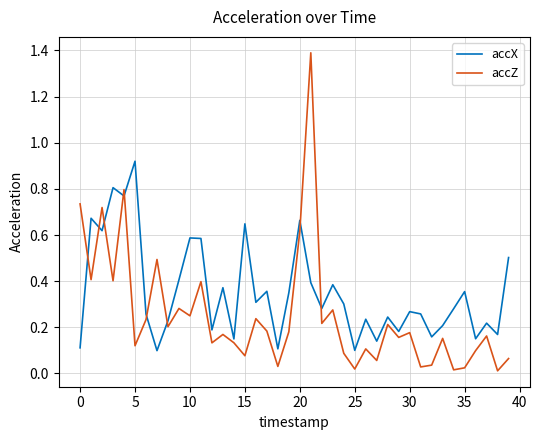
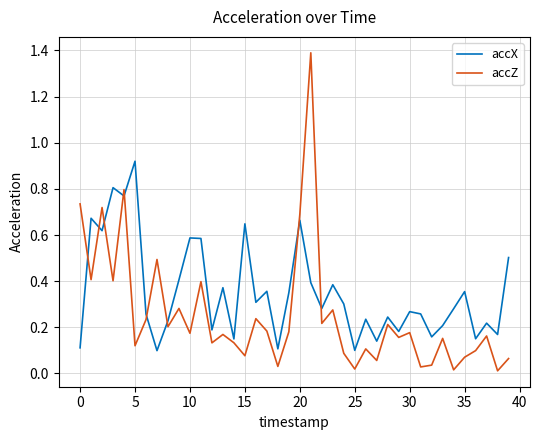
accZ, 10: 0.25 -> 0.17
accZ, 20: 0.62 -> 0.69
accZ, 35: 0.02 -> 0.07
